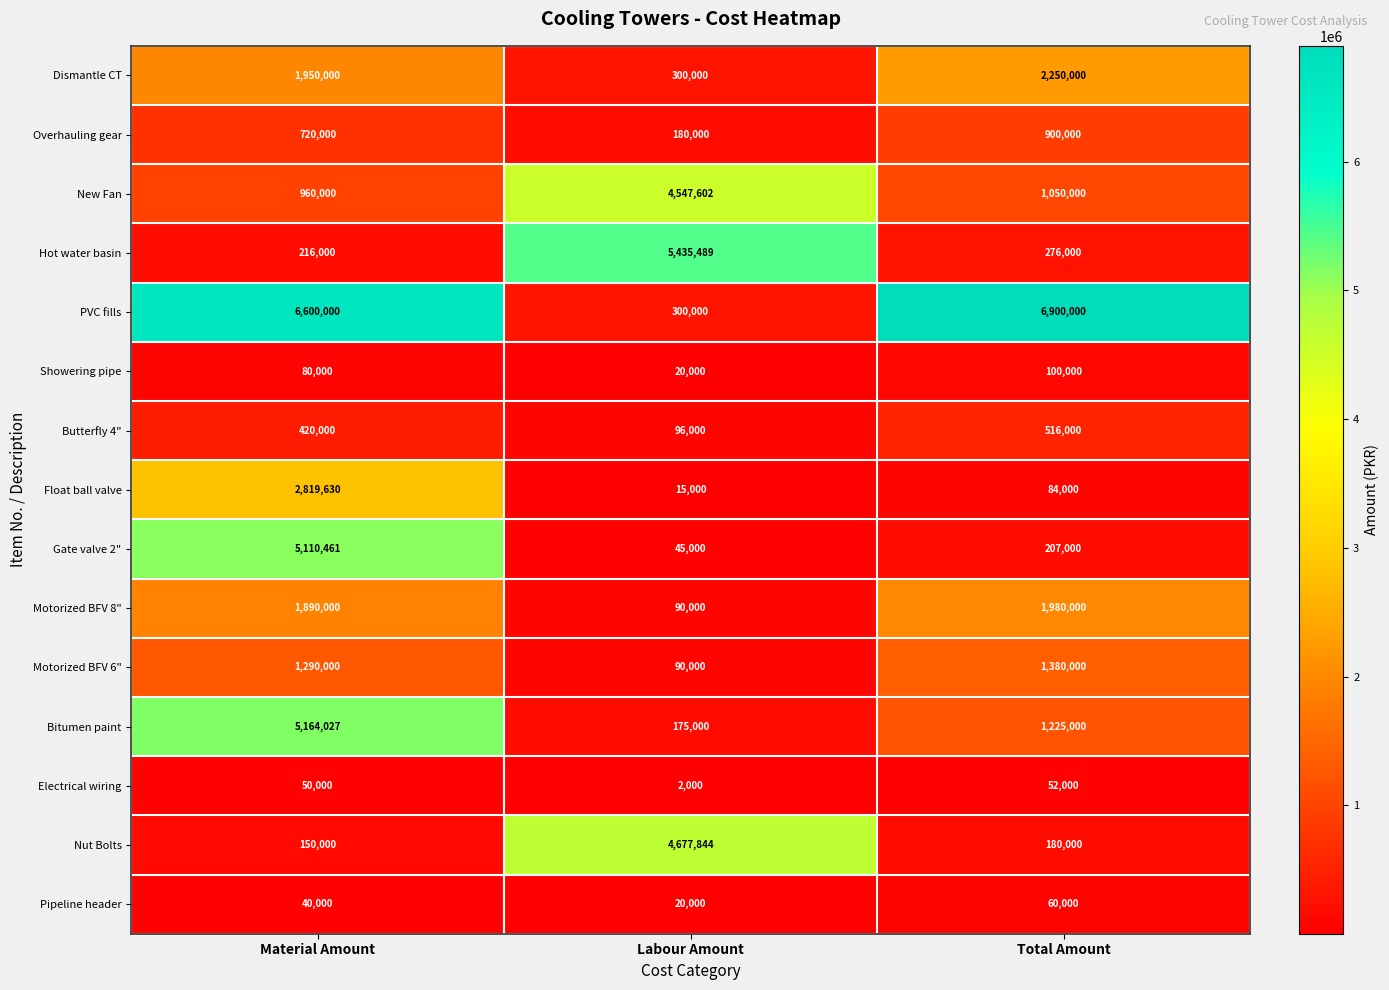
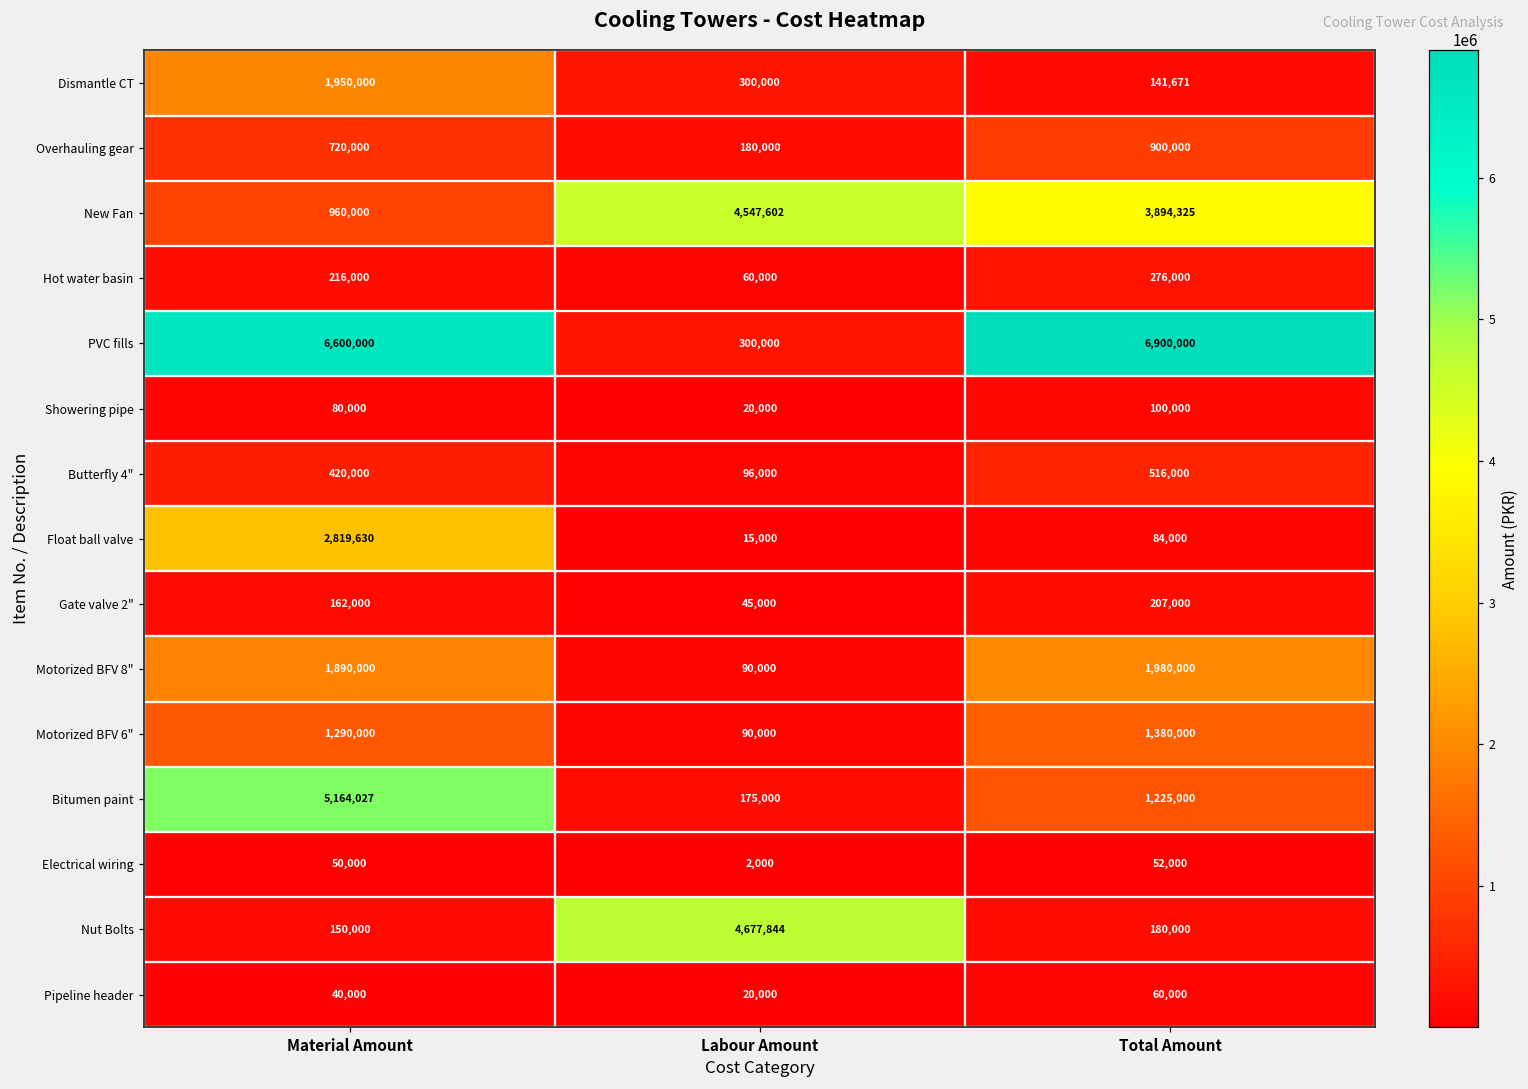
Dismantle CT, Total Amount: 2,250,000 -> 141,671
New Fan, Total Amount: 1,050,000 -> 3,894,325
Hot water basin, Labour Amount: 5,435,489 -> 60,000
Gate valve 2", Material Amount: 5,110,461 -> 162,000
